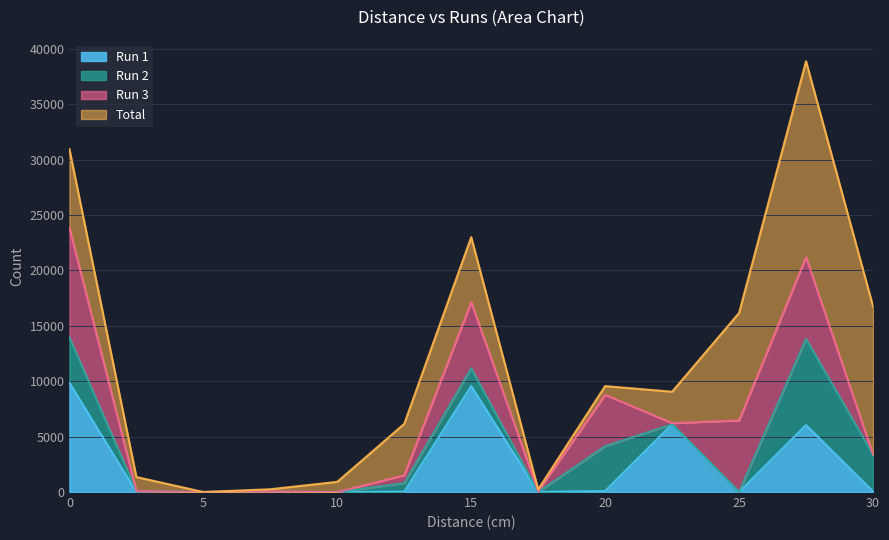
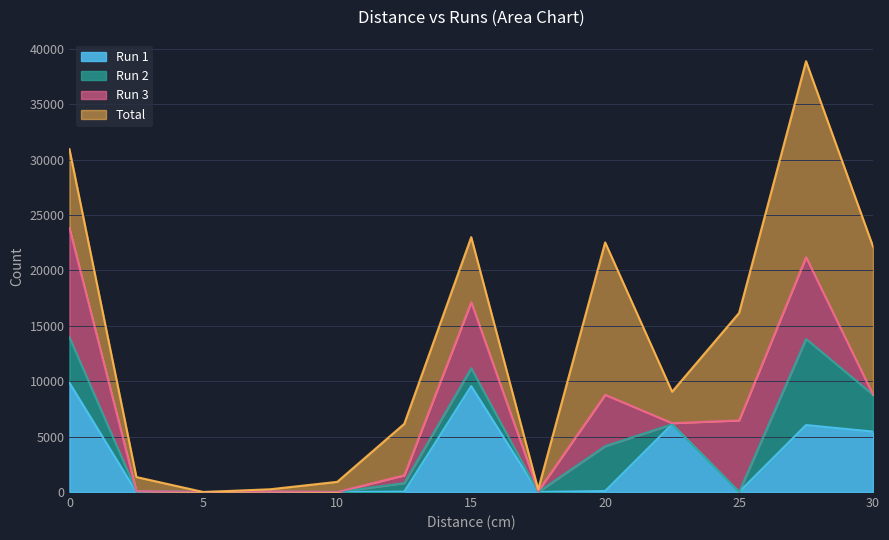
Total, 20: 800 -> 13800
Run 1, 30: 100 -> 5500
